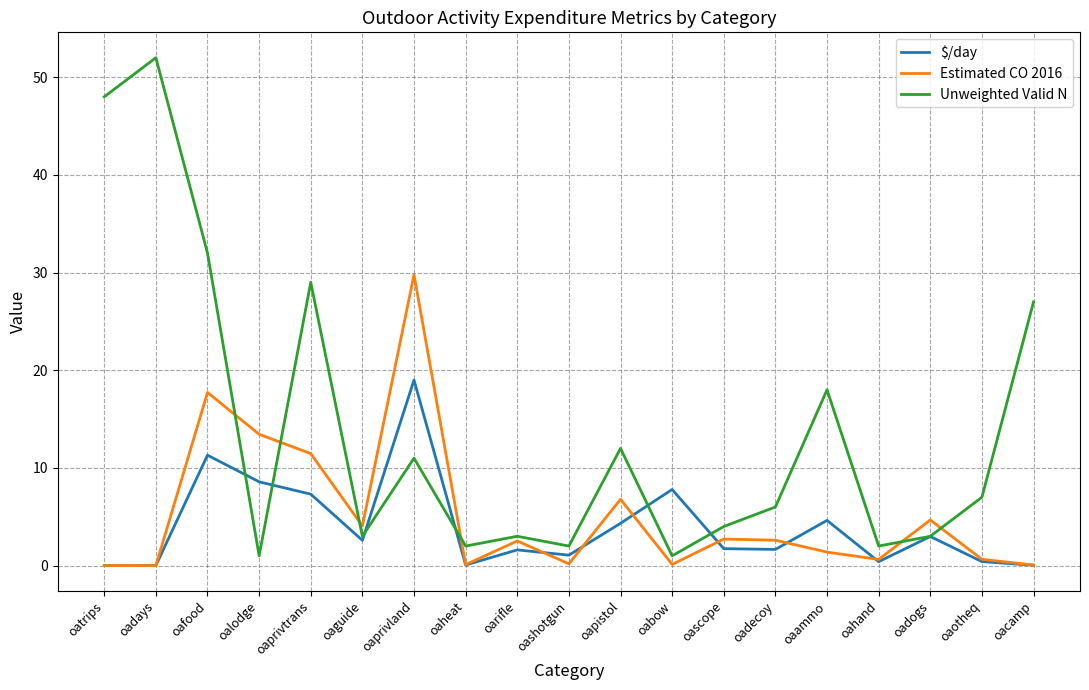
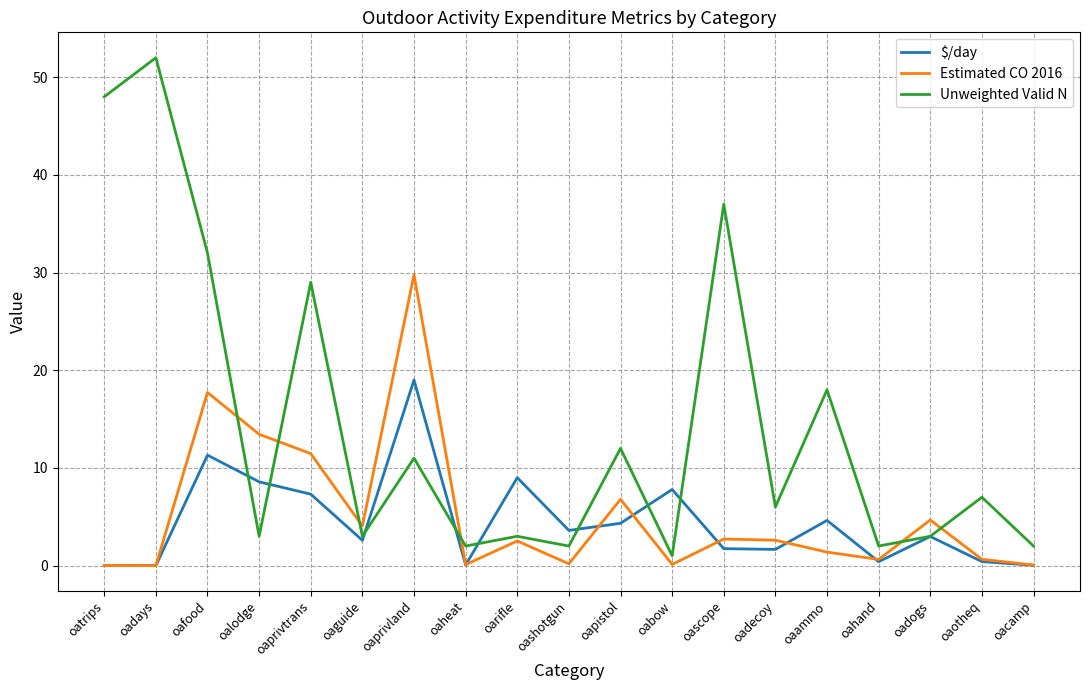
Unweighted Valid N, oalodge: 1 -> 3
$/day, oarifle: 2 -> 9
$/day, oashotgun: 1 -> 4
Unweighted Valid N, oascope: 4 -> 37
Unweighted Valid N, oacamp: 27 -> 2
